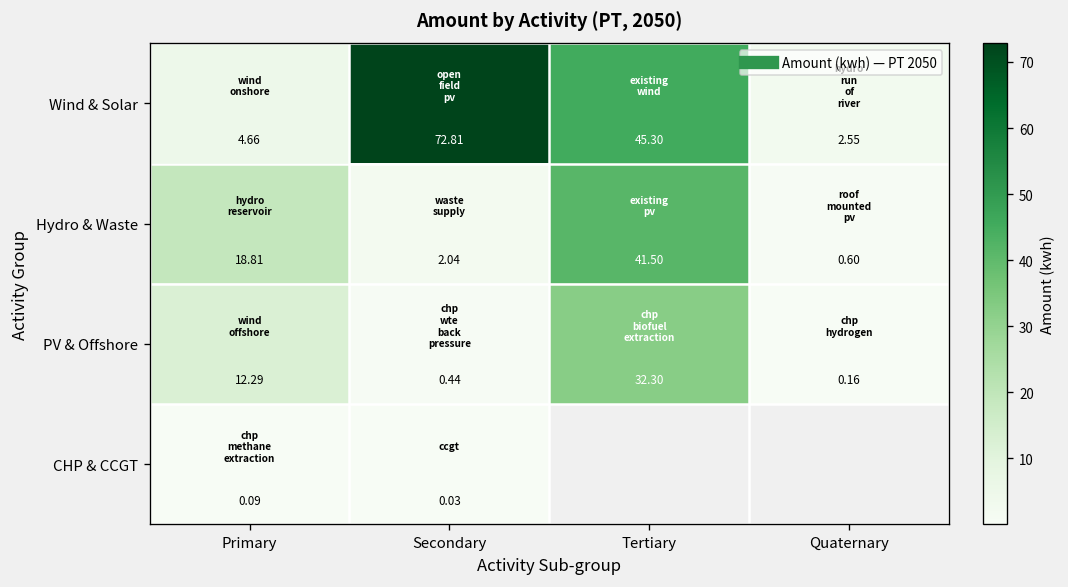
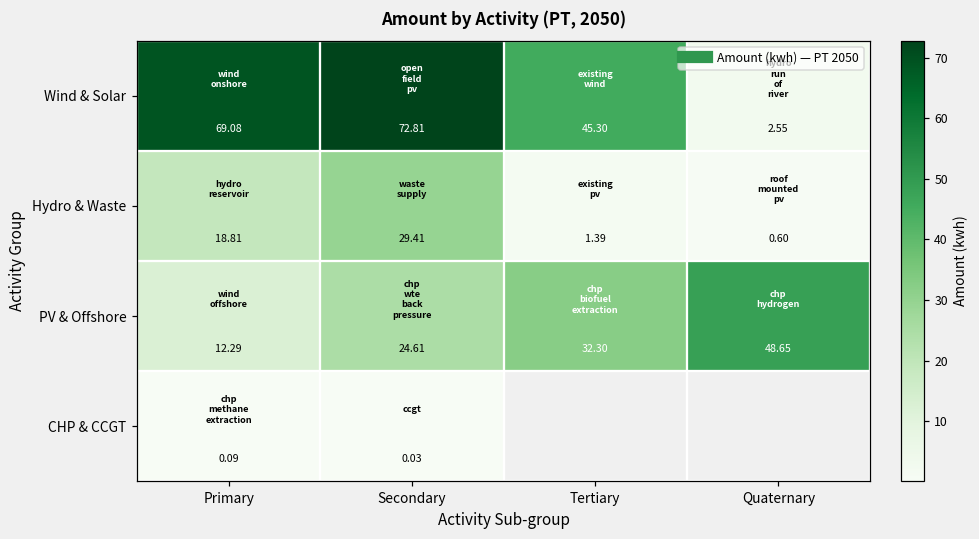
Wind & Solar, Primary: 4.66 -> 69.08
Hydro & Waste, Secondary: 2.04 -> 29.41
Hydro & Waste, Tertiary: 41.50 -> 1.39
PV & Offshore, Secondary: 0.44 -> 24.61
PV & Offshore, Quaternary: 0.16 -> 48.65
